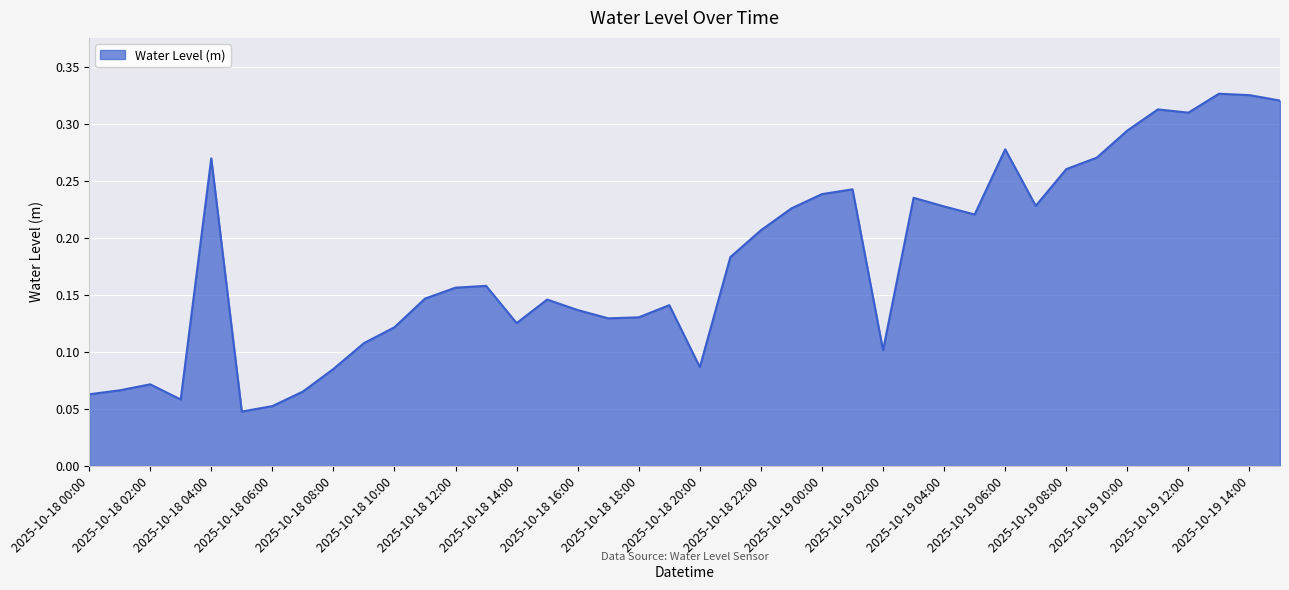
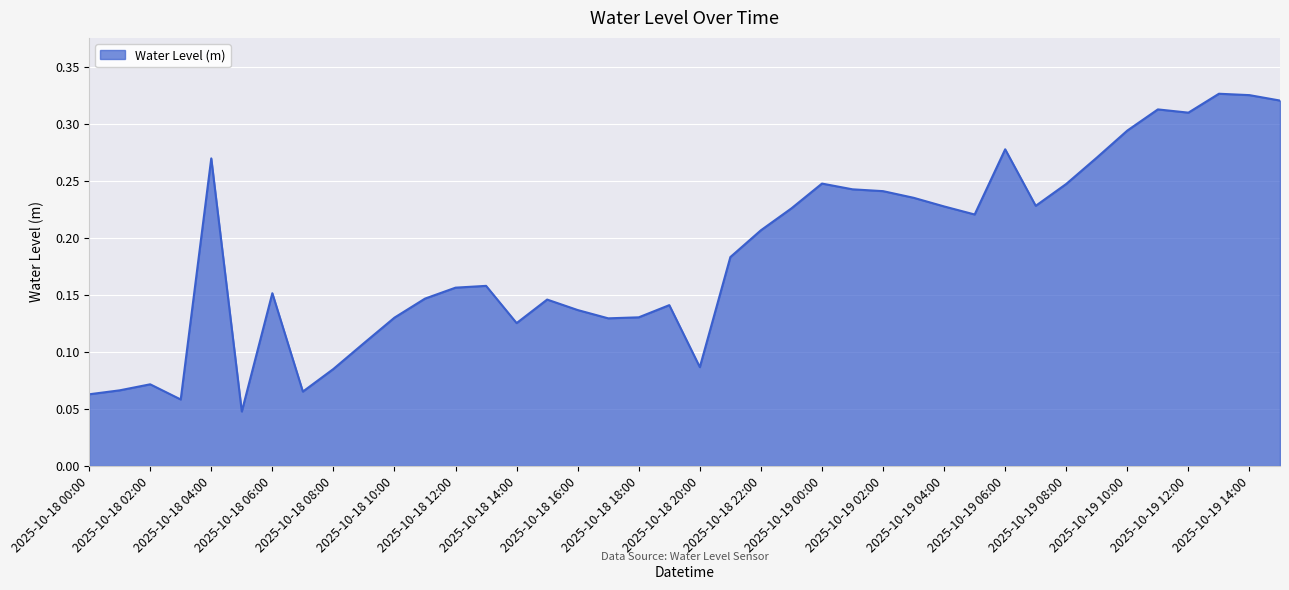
2025-10-18 06:00: 0.053 -> 0.152
2025-10-18 10:00: 0.122 -> 0.130
2025-10-19 00:00: 0.239 -> 0.248
2025-10-19 02:00: 0.102 -> 0.241
2025-10-19 08:00: 0.261 -> 0.248
